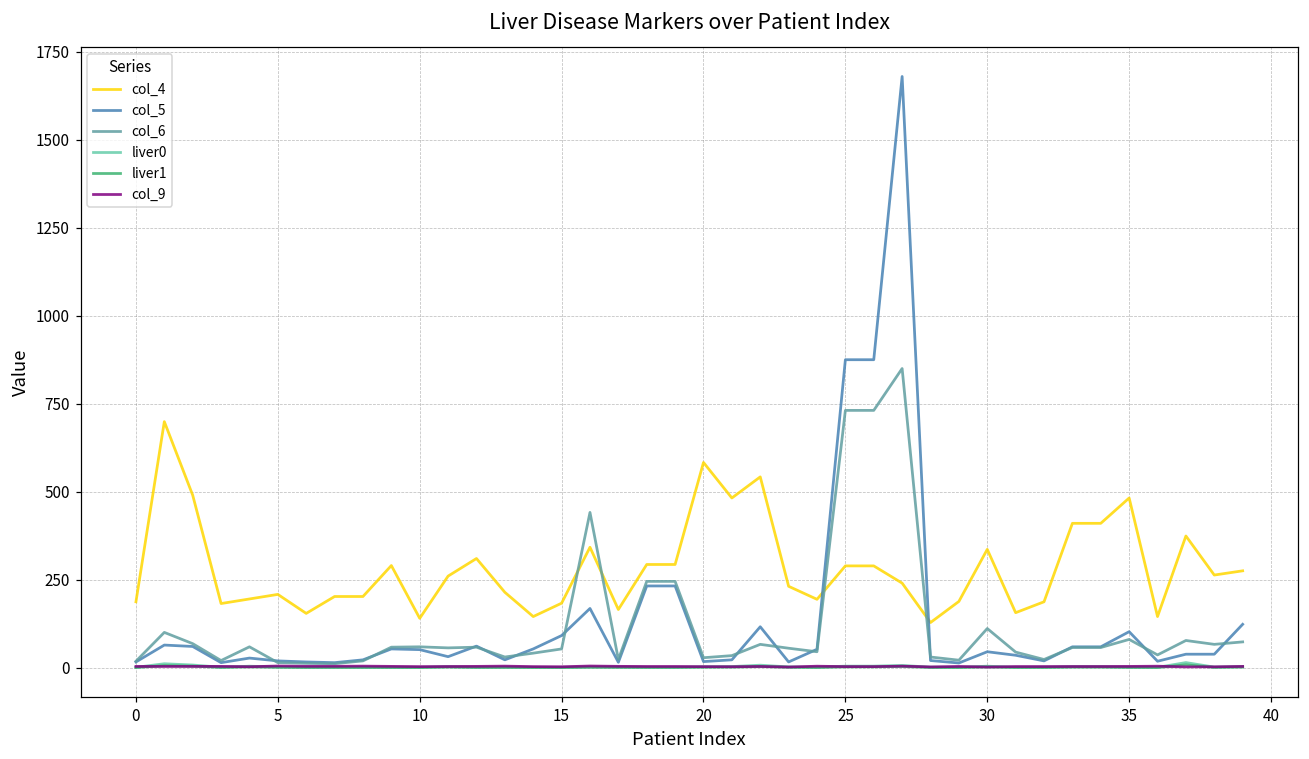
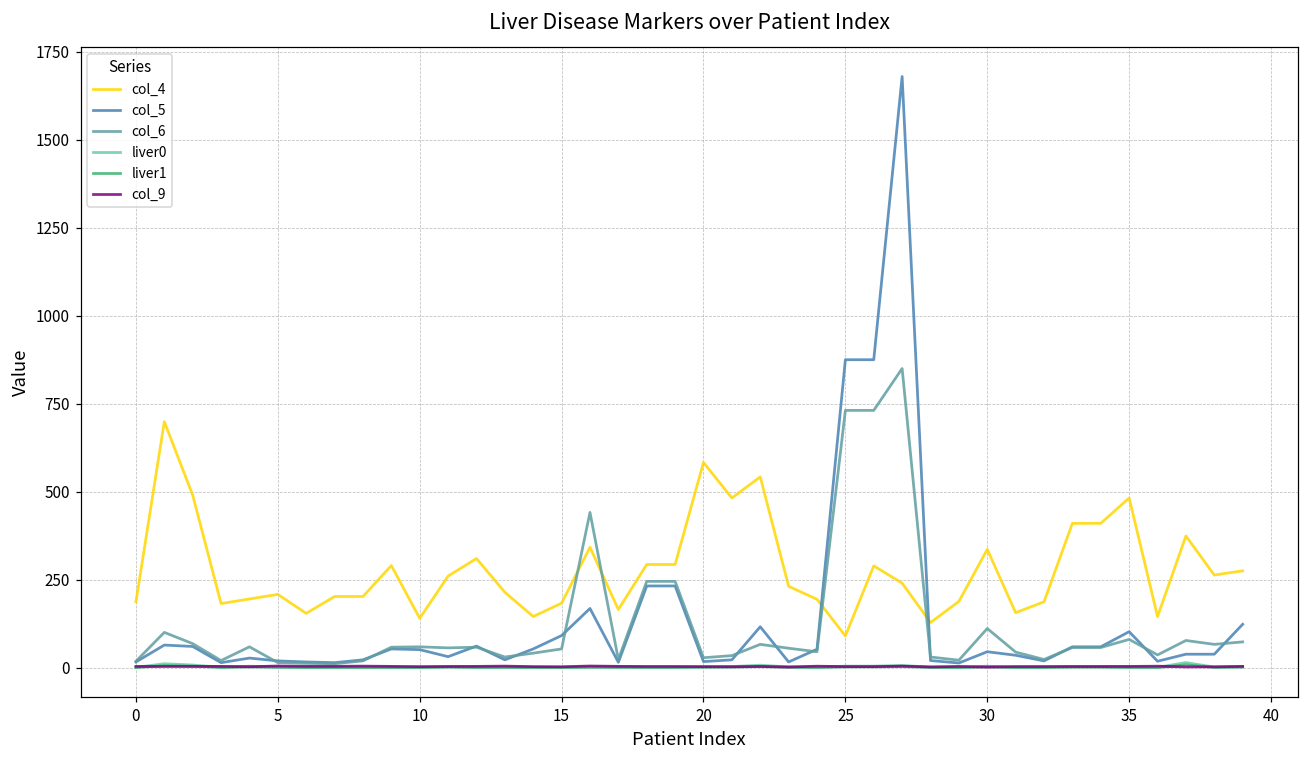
col_4, 25: 290 -> 90
